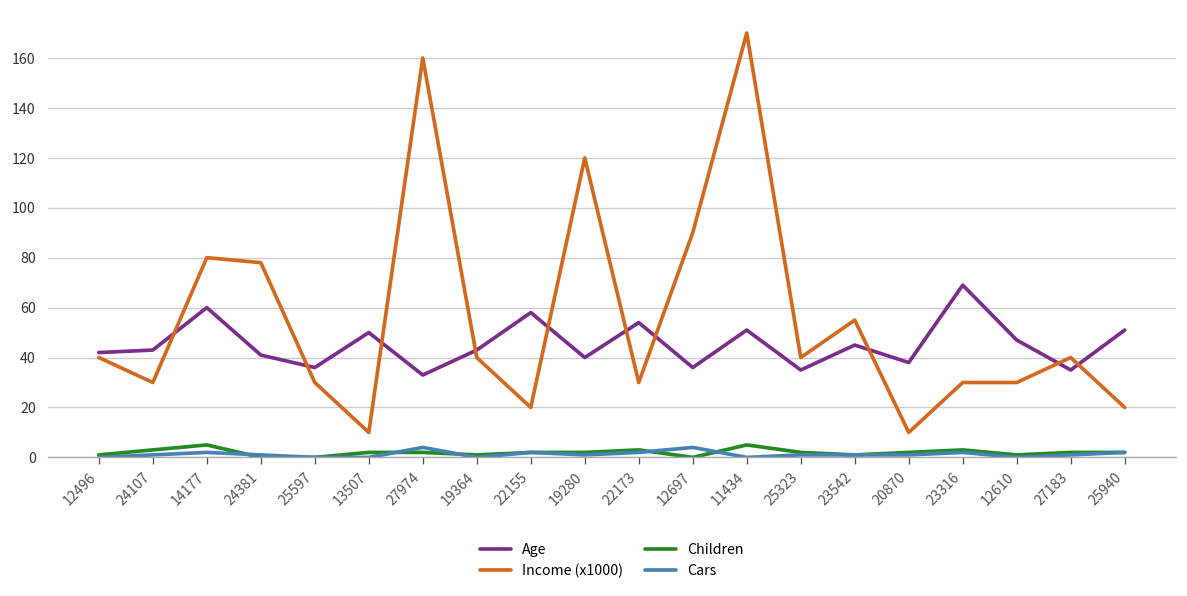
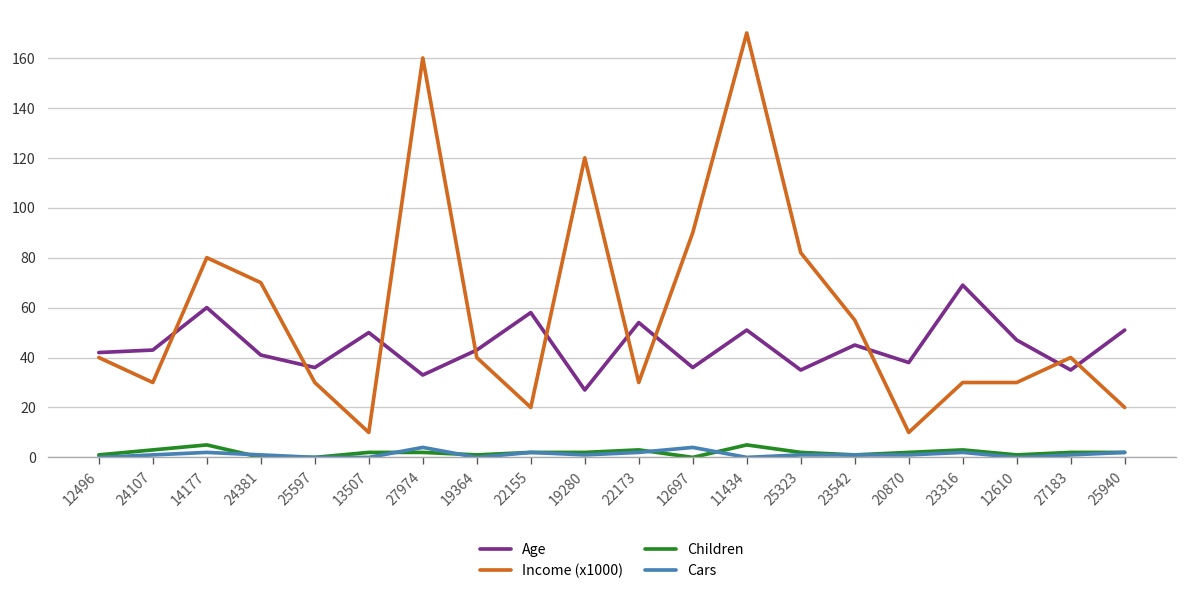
Income (x1000), 24381: 78 -> 70
Age, 19280: 40 -> 27
Income (x1000), 25323: 40 -> 82
